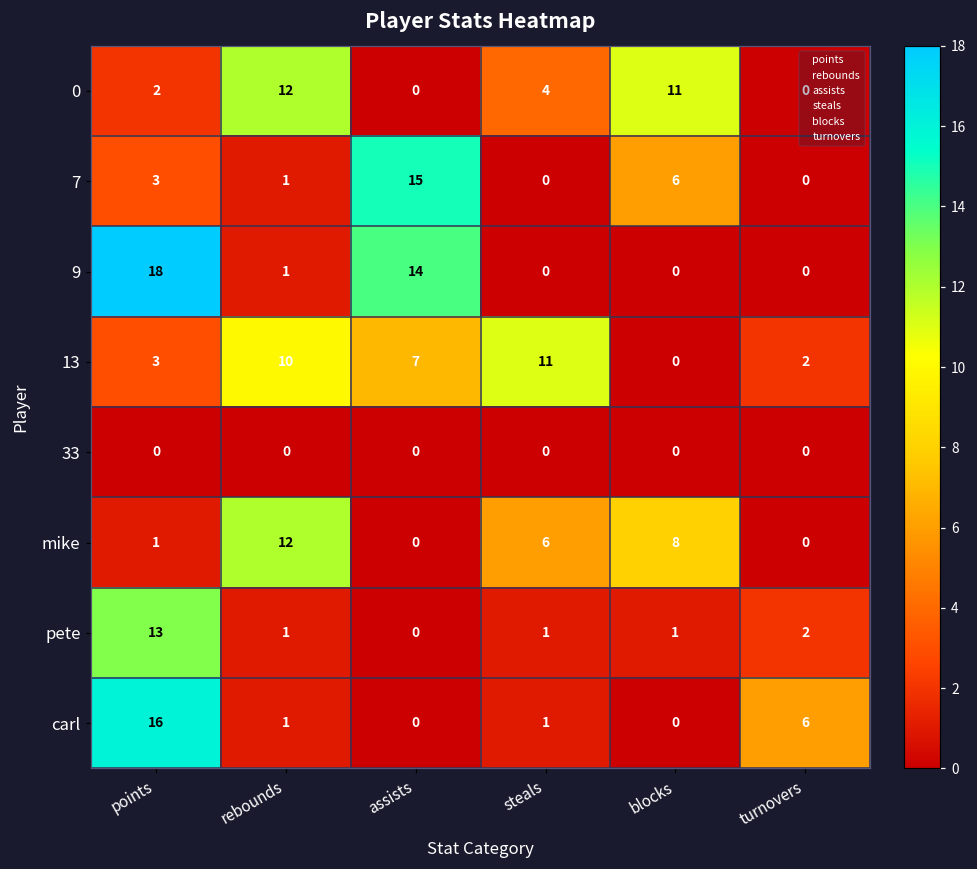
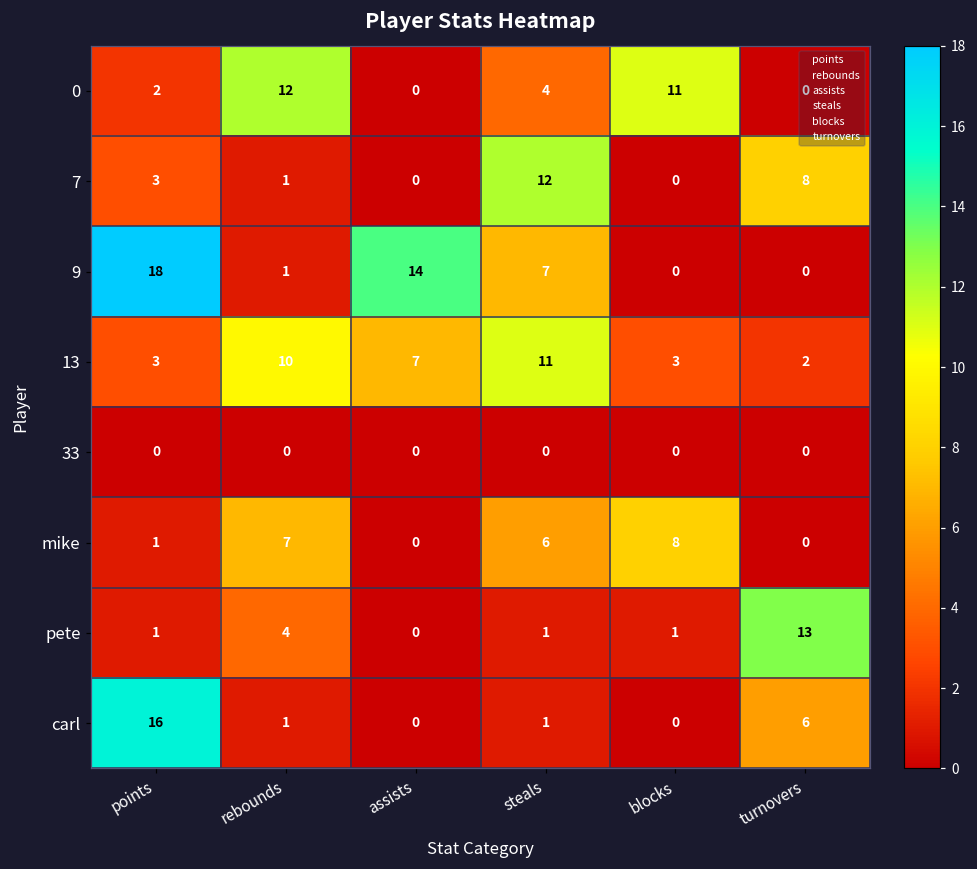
7, assists: 15 -> 0
7, steals: 0 -> 12
7, blocks: 6 -> 0
7, turnovers: 0 -> 8
9, steals: 0 -> 7
13, blocks: 0 -> 3
mike, rebounds: 12 -> 7
pete, points: 13 -> 1
pete, rebounds: 1 -> 4
pete, turnovers: 2 -> 13
